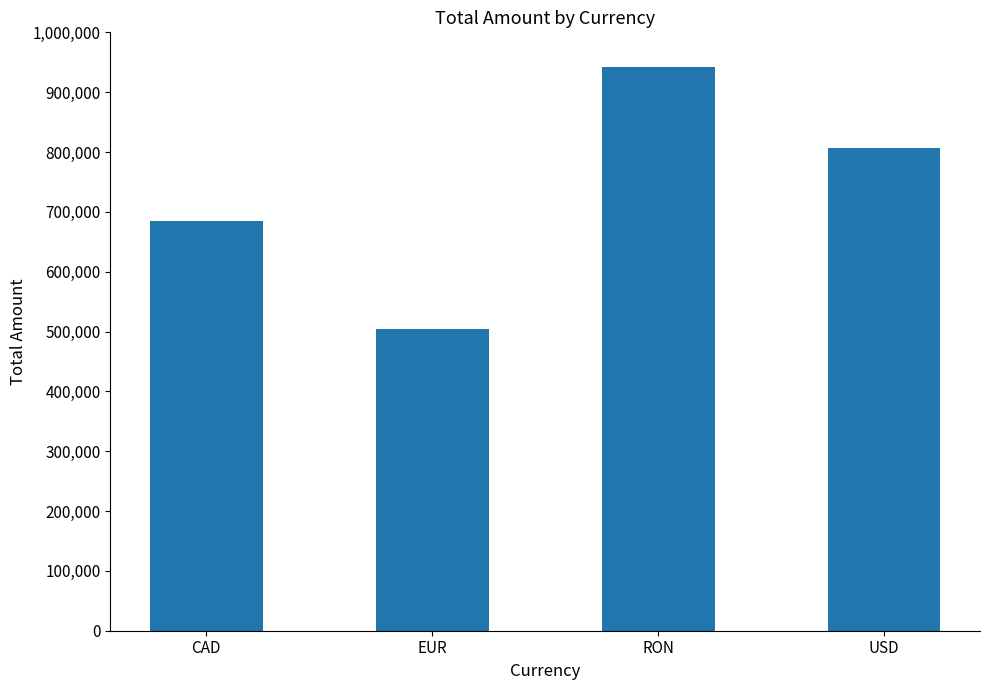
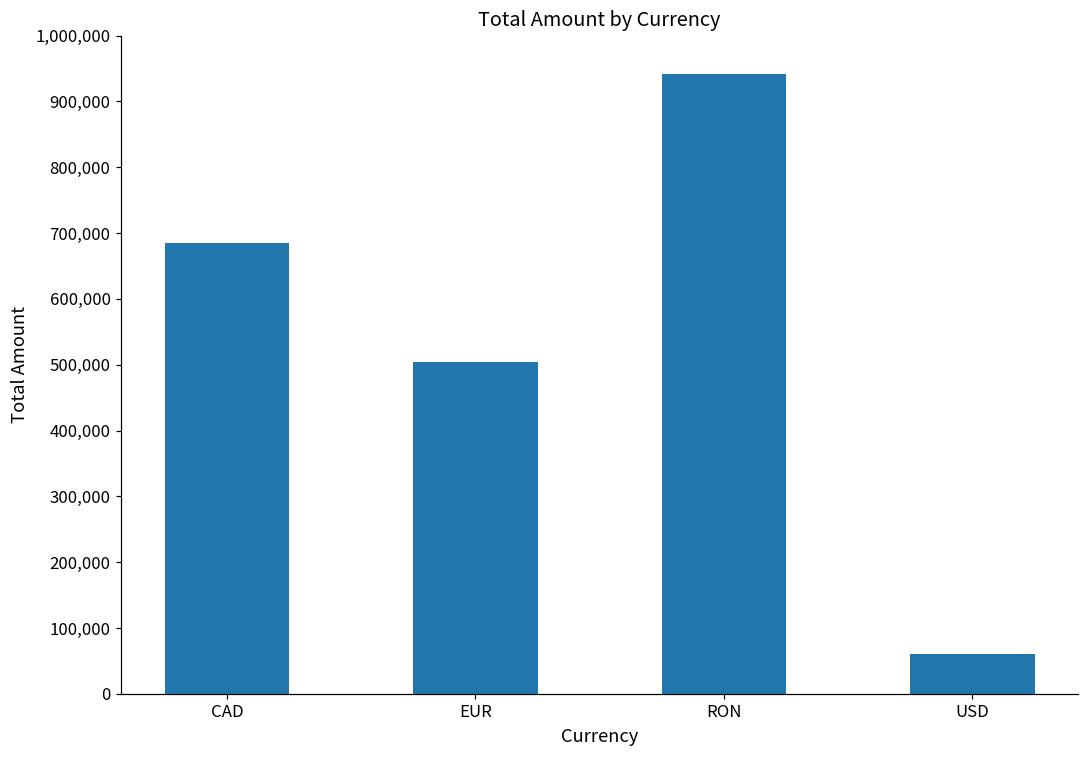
USD: 810,000 -> 60,000
